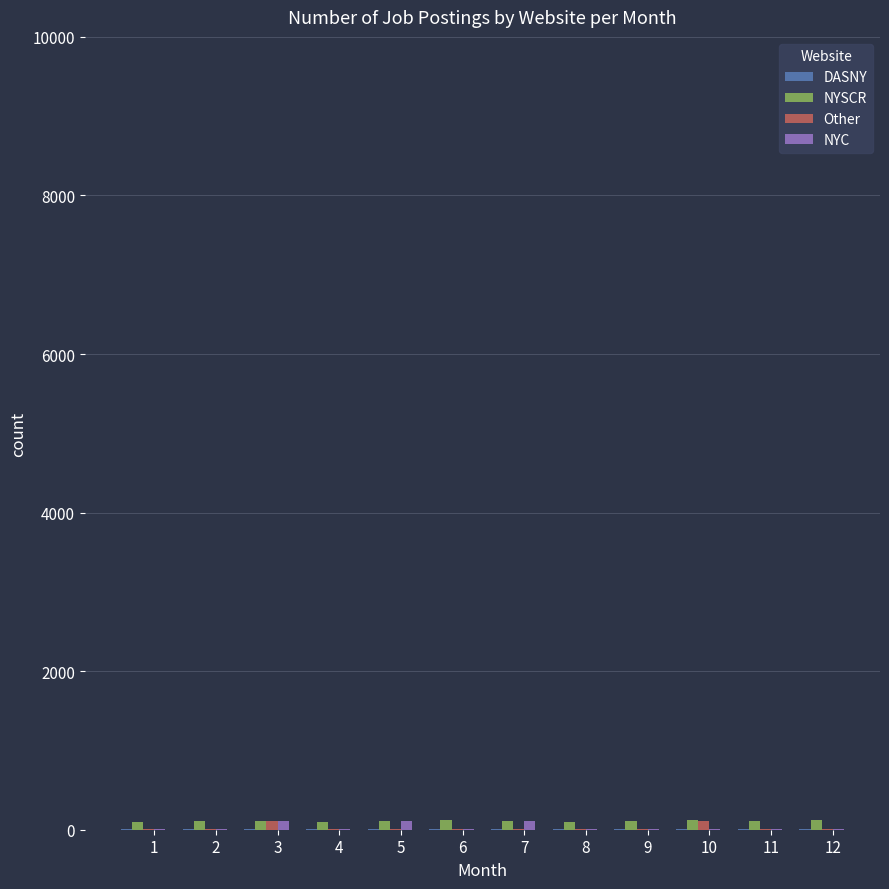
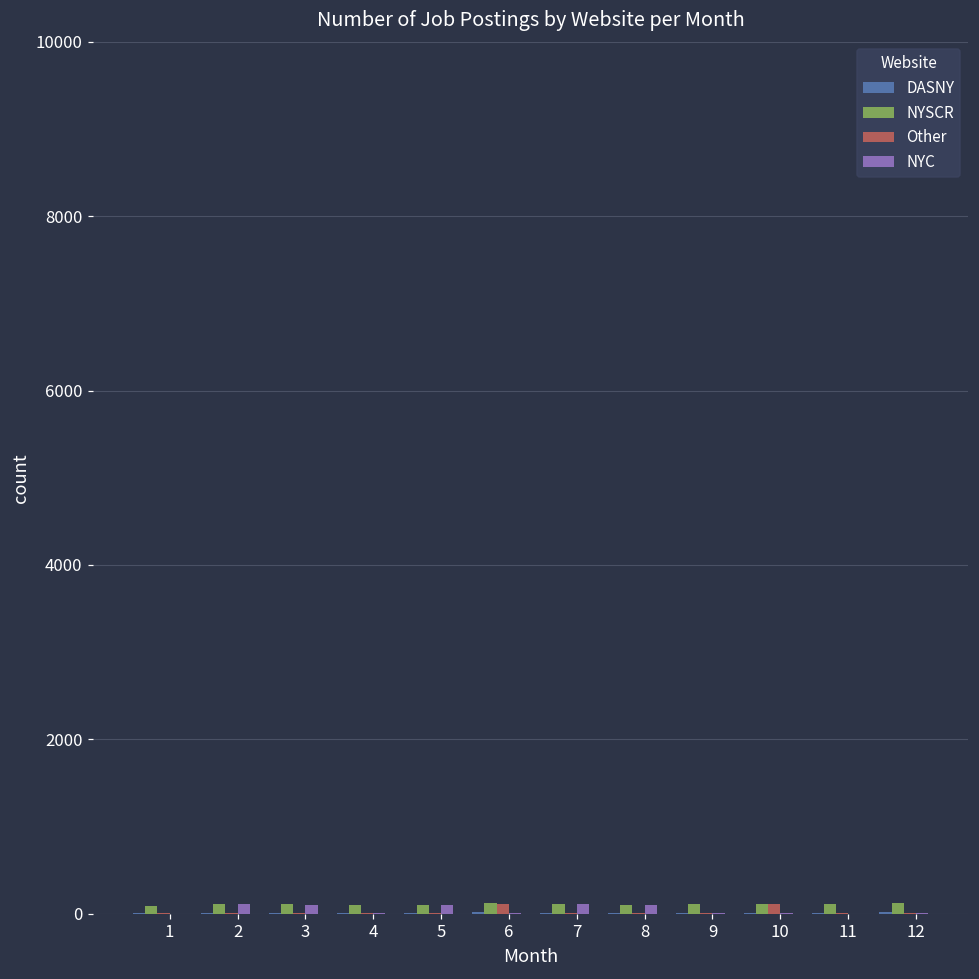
NYC, 2: 0 -> 100
Other, 3: 100 -> 0
Other, 6: 0 -> 100
NYC, 8: 0 -> 100
